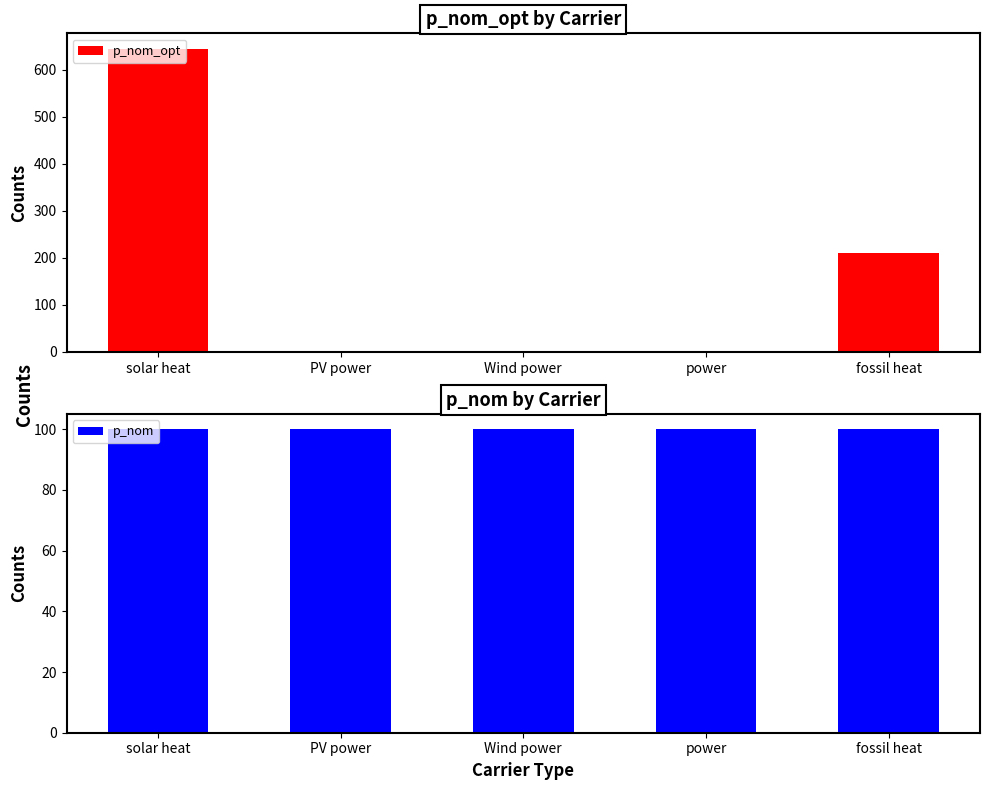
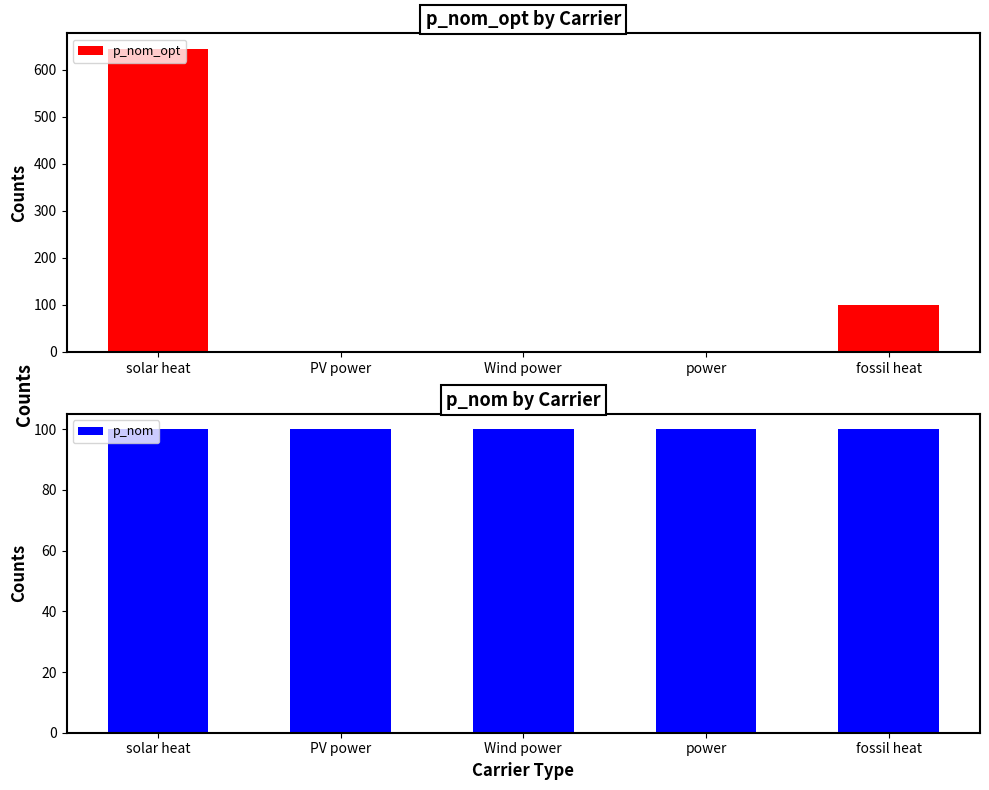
p_nom_opt by Carrier, fossil heat: 210 -> 100
